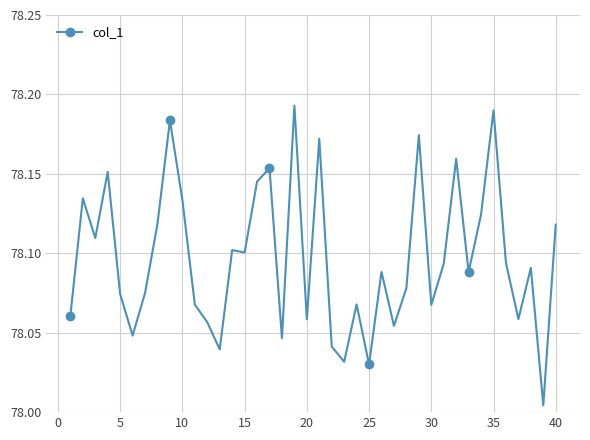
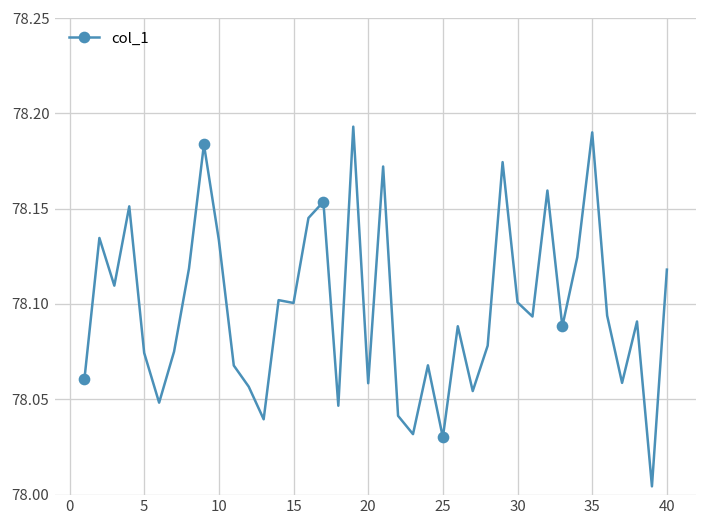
30: 78.068 -> 78.101
